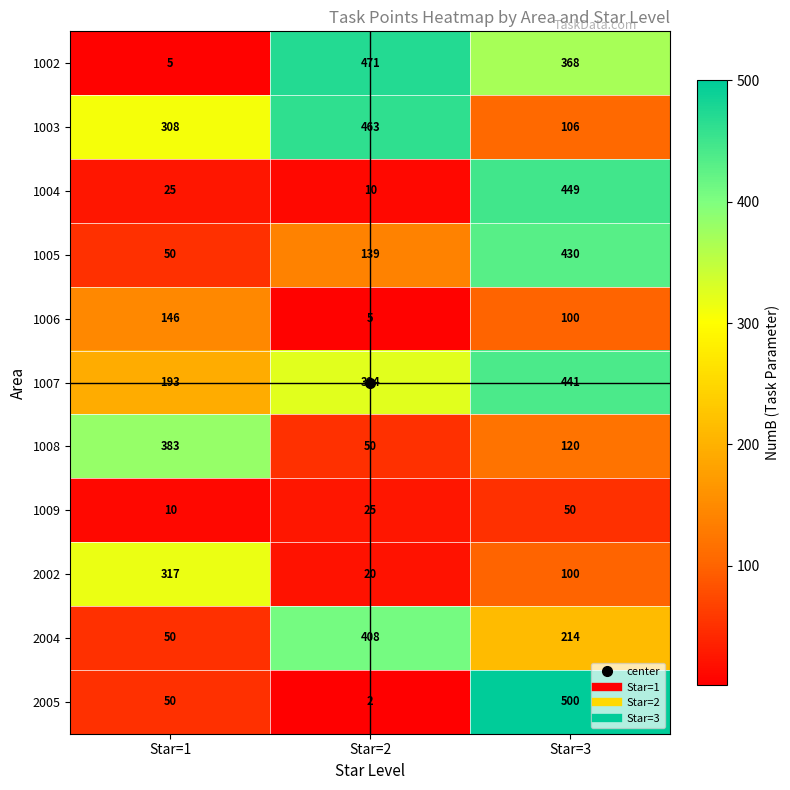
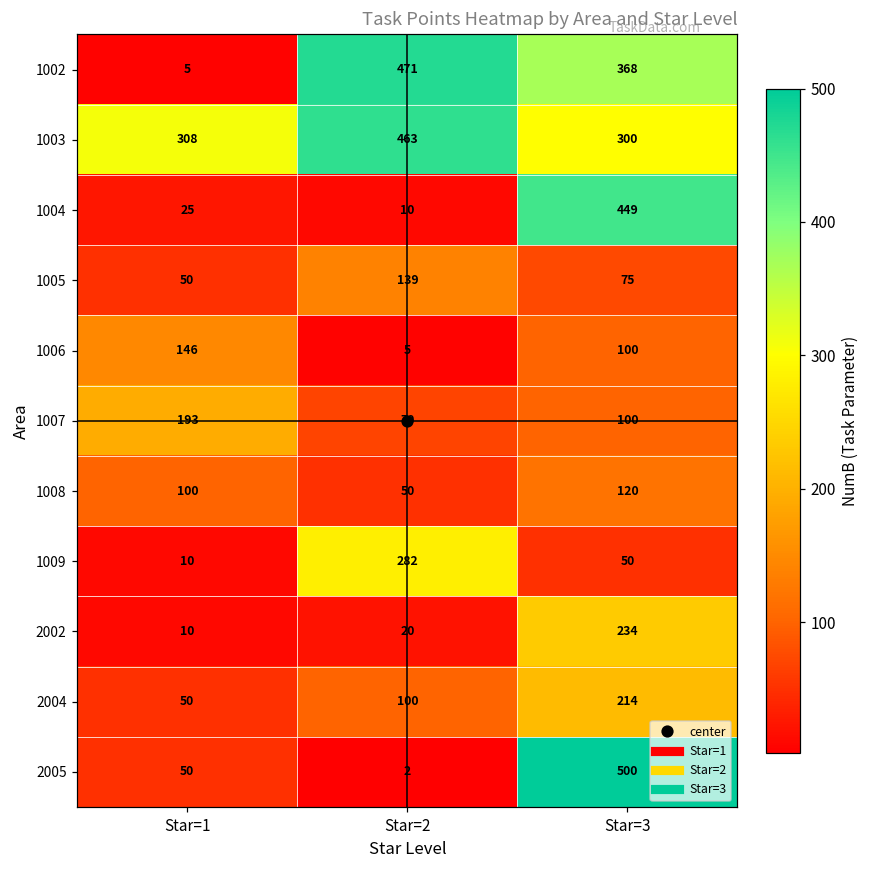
1003, Star=3: 106 -> 300
1005, Star=3: 430 -> 75
1007, Star=2: 324 -> 70
1007, Star=3: 441 -> 100
1008, Star=1: 383 -> 100
1009, Star=2: 25 -> 282
2002, Star=1: 317 -> 10
2002, Star=3: 100 -> 234
2004, Star=2: 408 -> 100
